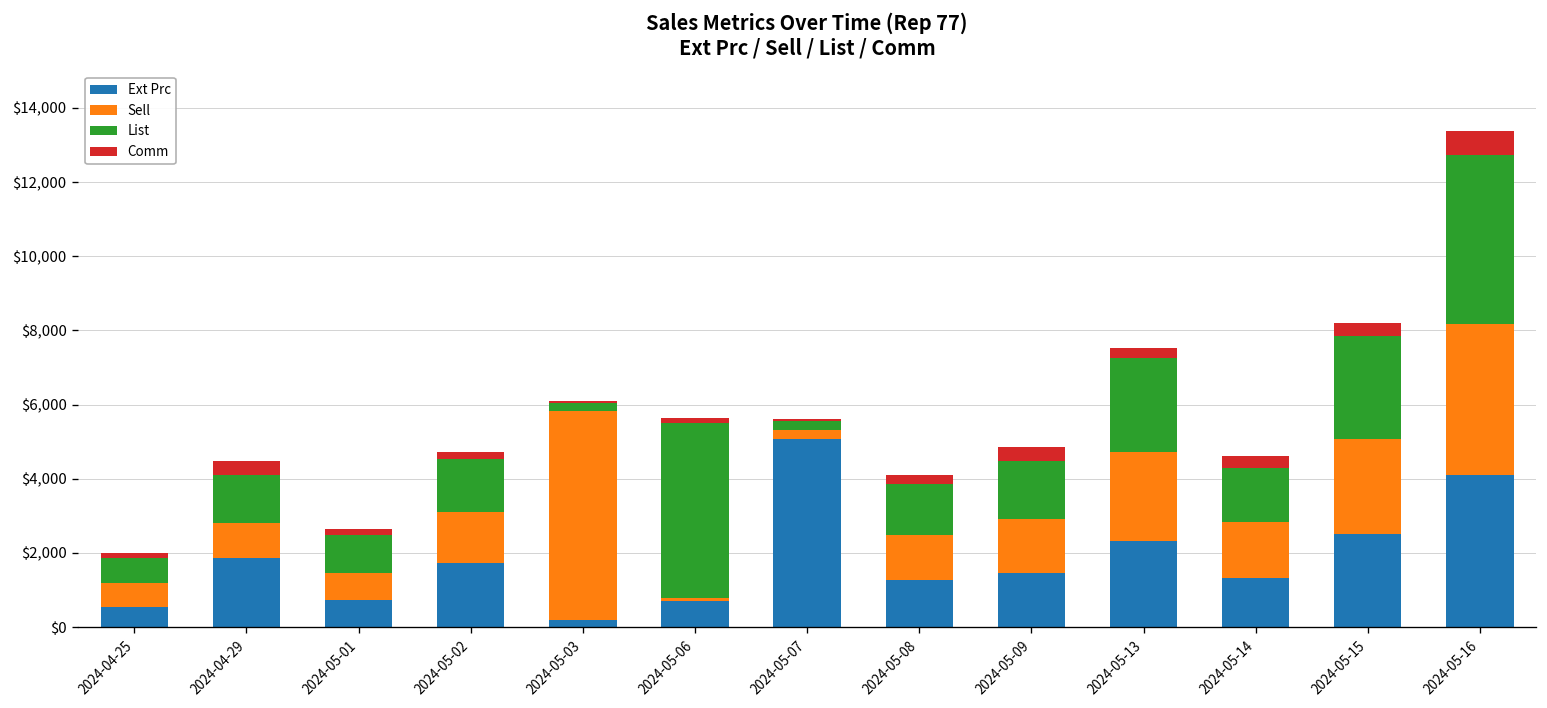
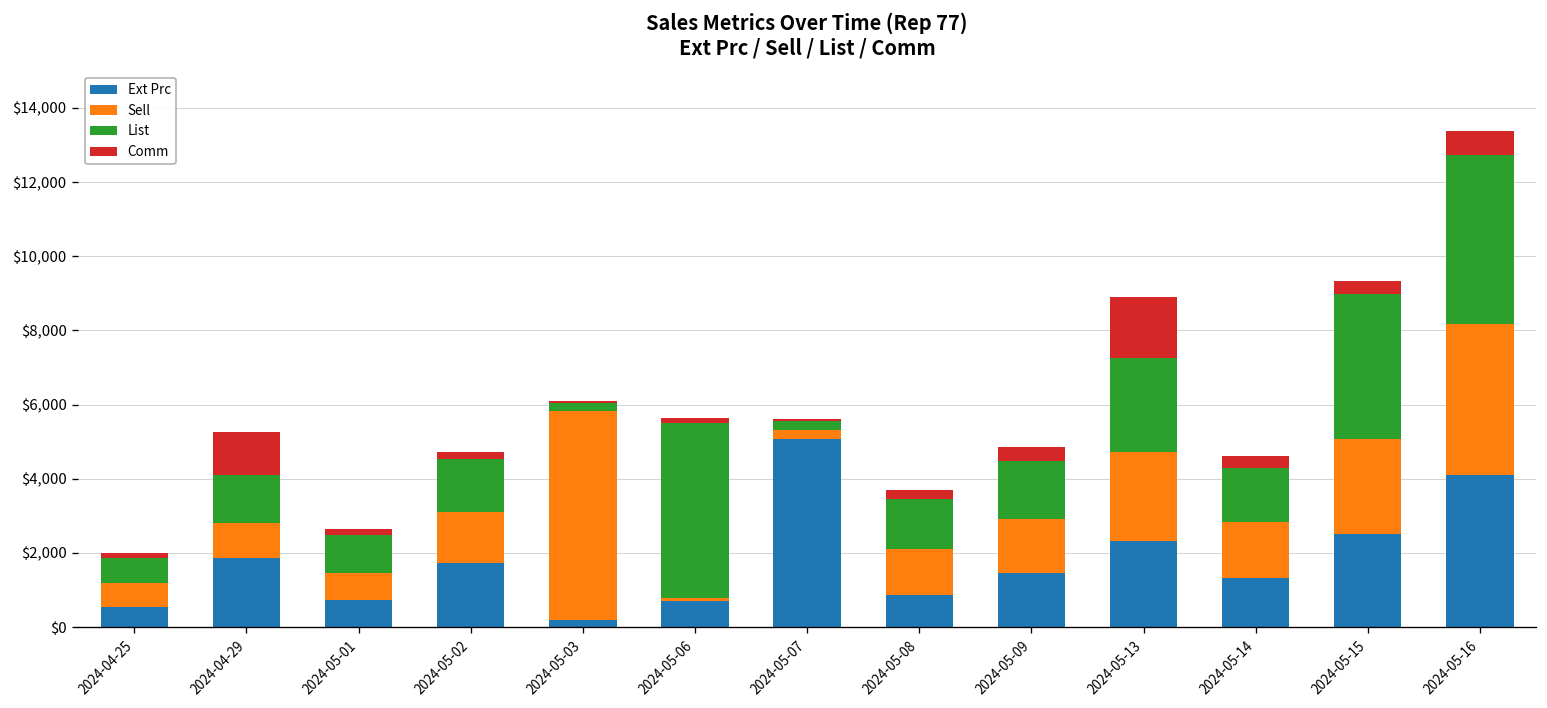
Comm, 2024-04-29: $400 -> $1,200
Ext Prc, 2024-05-08: $1,300 -> $900
Comm, 2024-05-13: $300 -> $1,700
List, 2024-05-15: $2,800 -> $3,900
